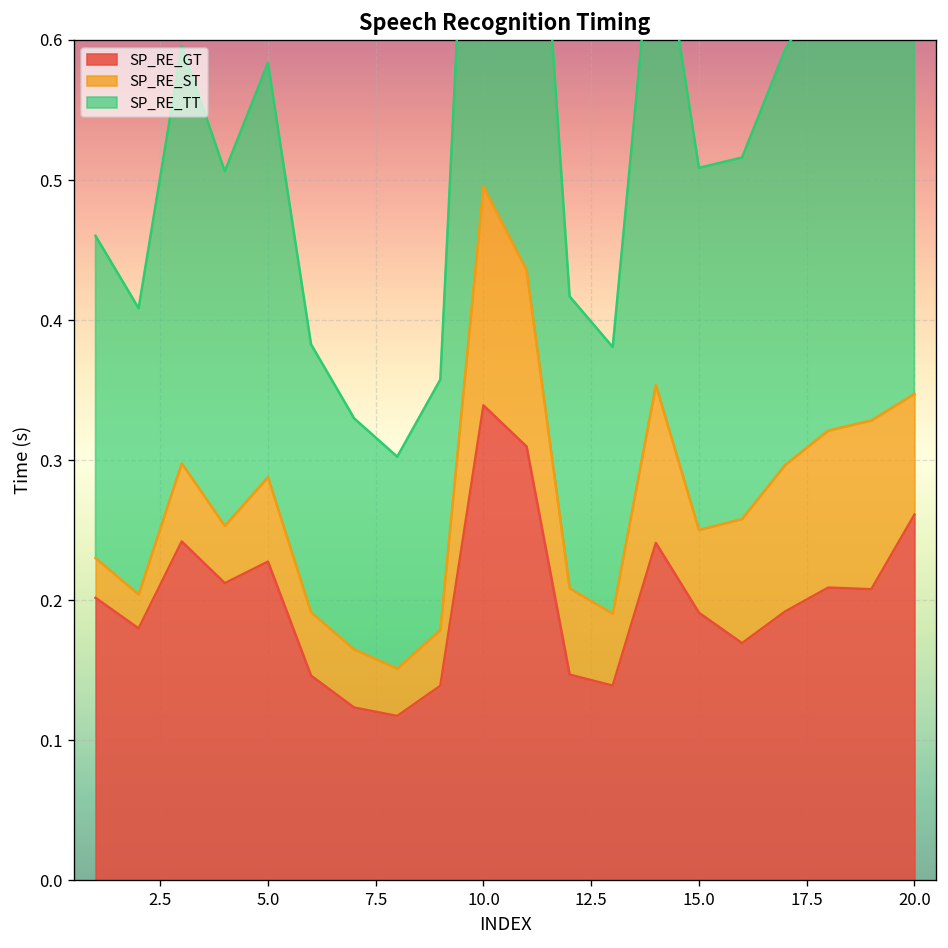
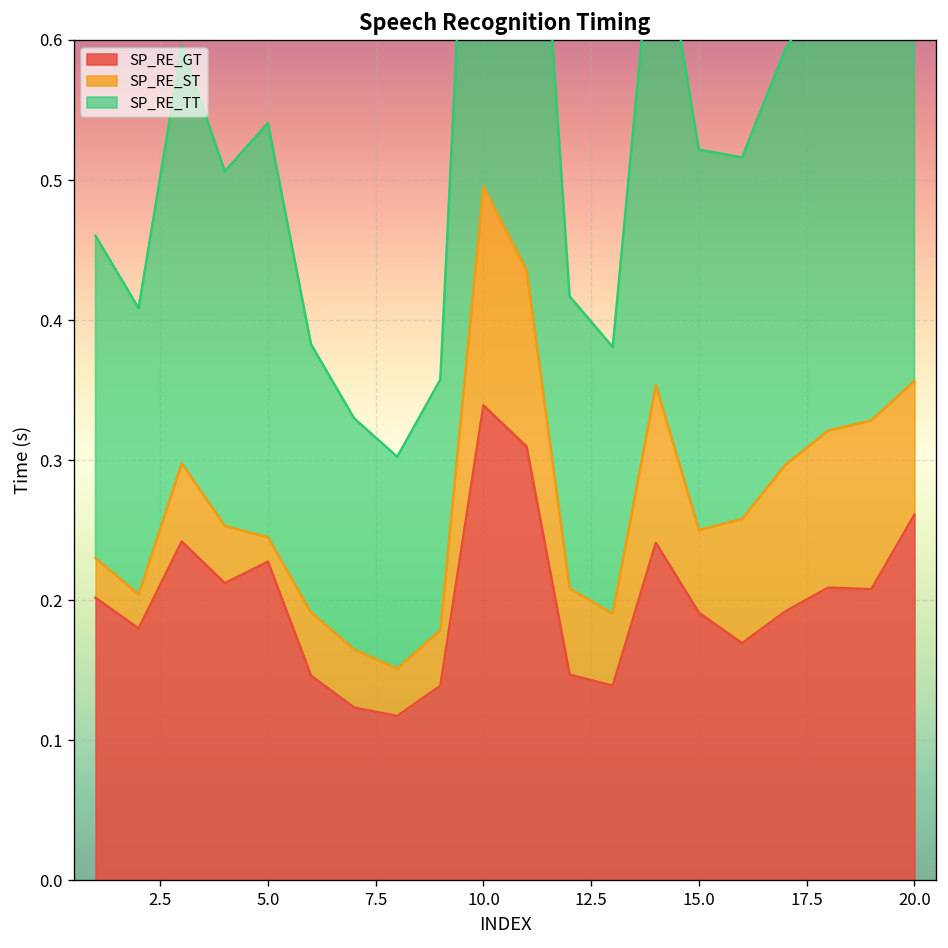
SP_RE_ST, 5.0: 0.060 -> 0.017
SP_RE_TT, 15.0: 0.259 -> 0.272
SP_RE_ST, 20.0: 0.086 -> 0.095
